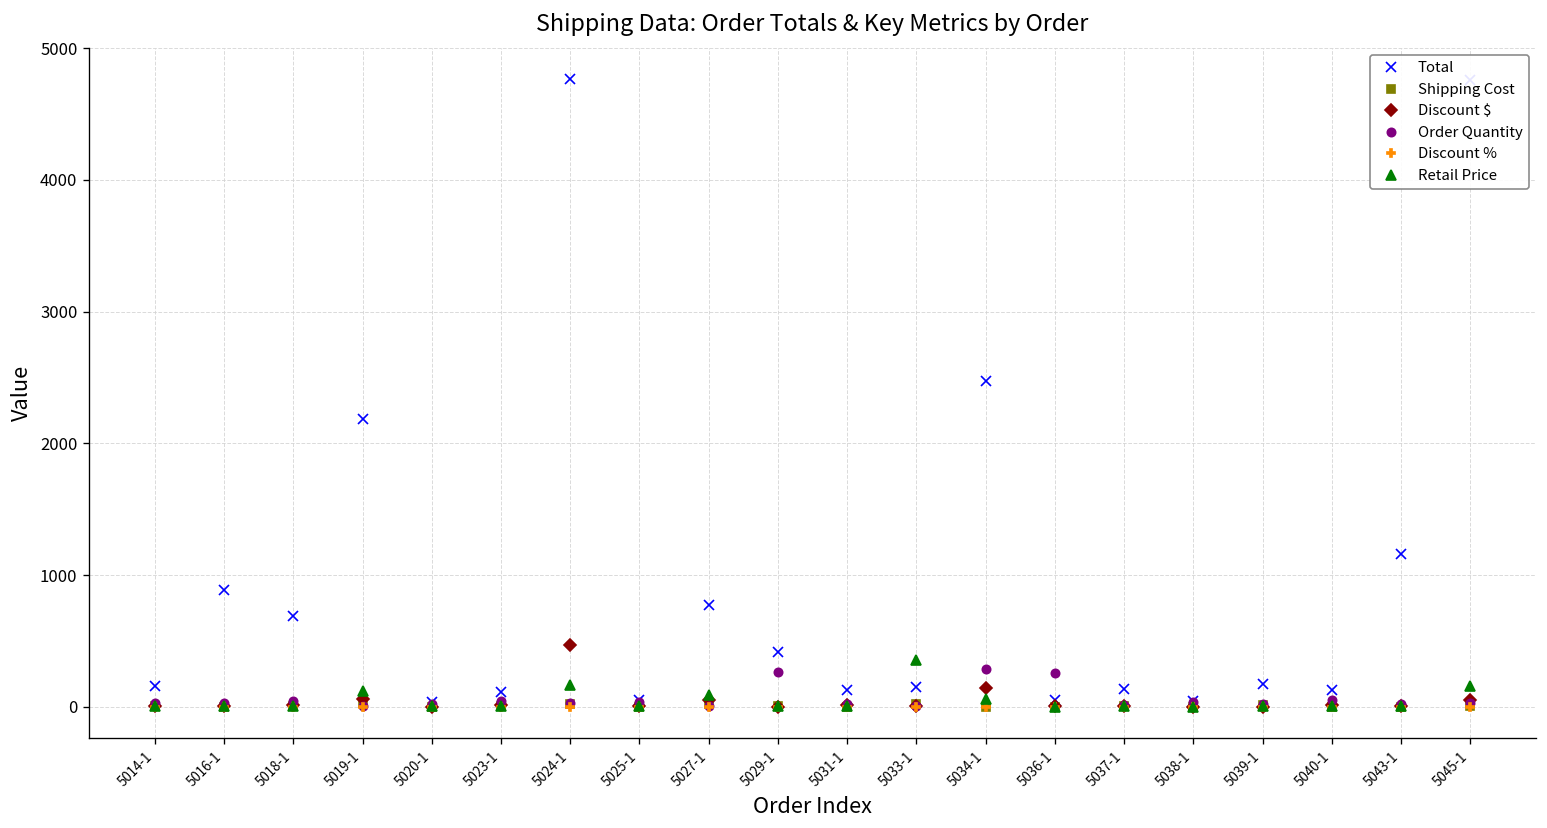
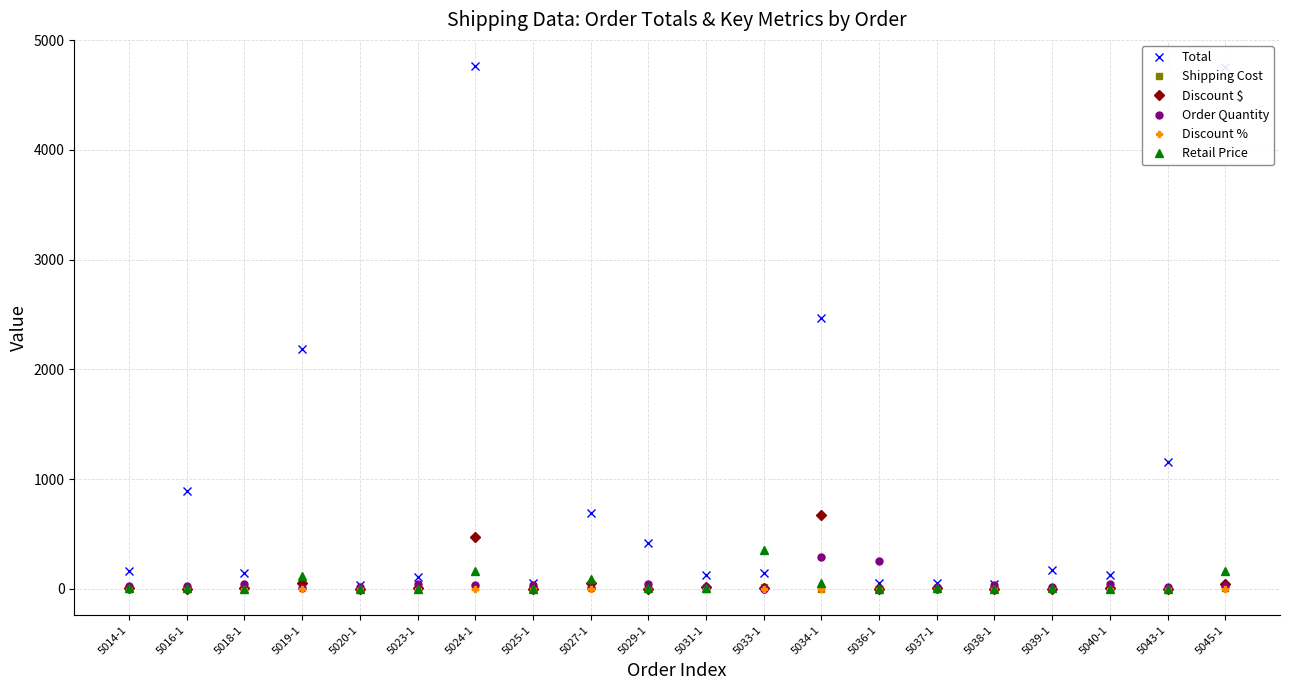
Total, 5018-1: 690 -> 150
Total, 5027-1: 770 -> 690
Order Quantity, 5029-1: 260 -> 50
Discount $, 5034-1: 150 -> 670
Total, 5037-1: 130 -> 60
